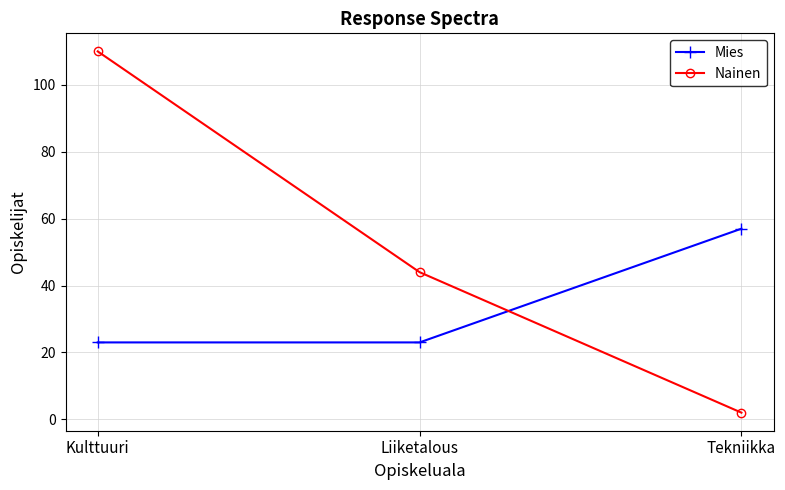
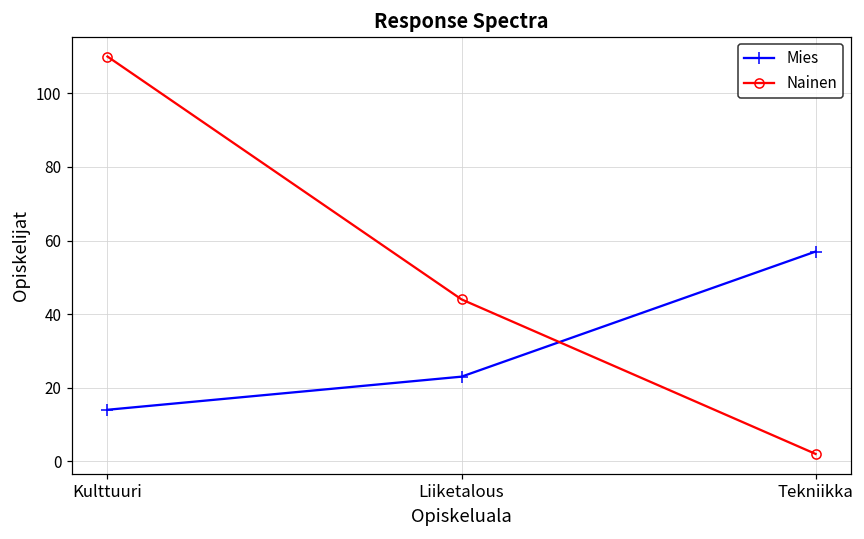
Mies, Kulttuuri: 23 -> 14
